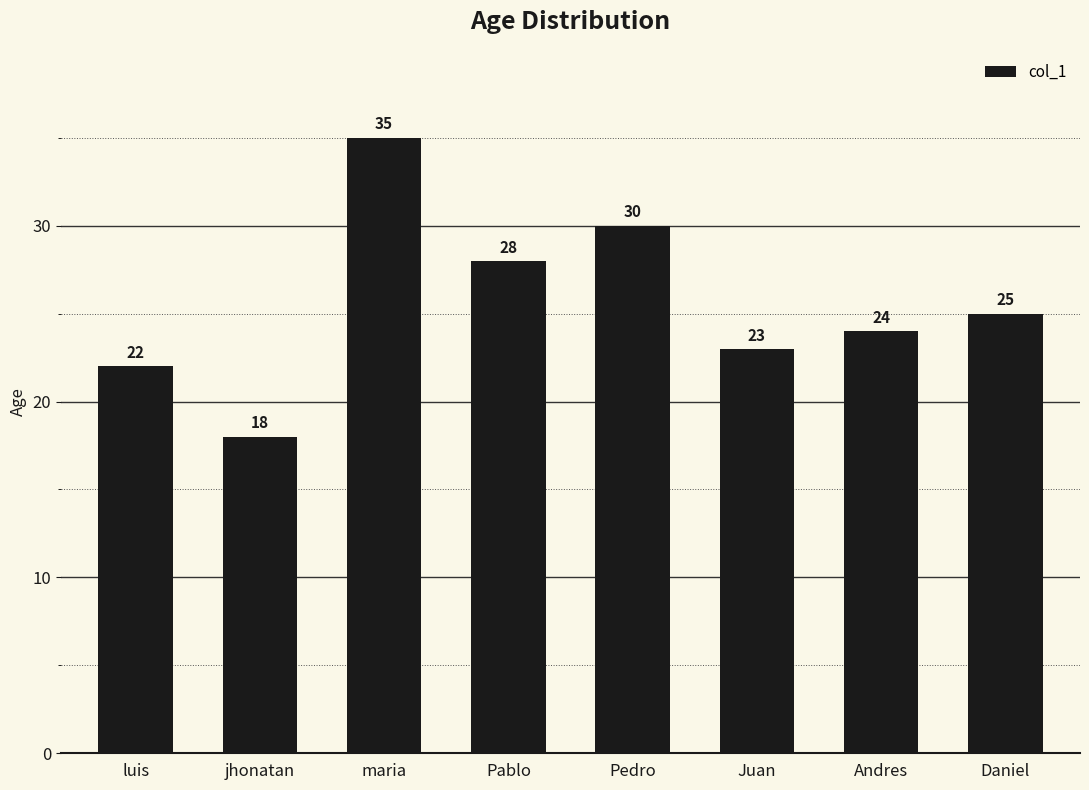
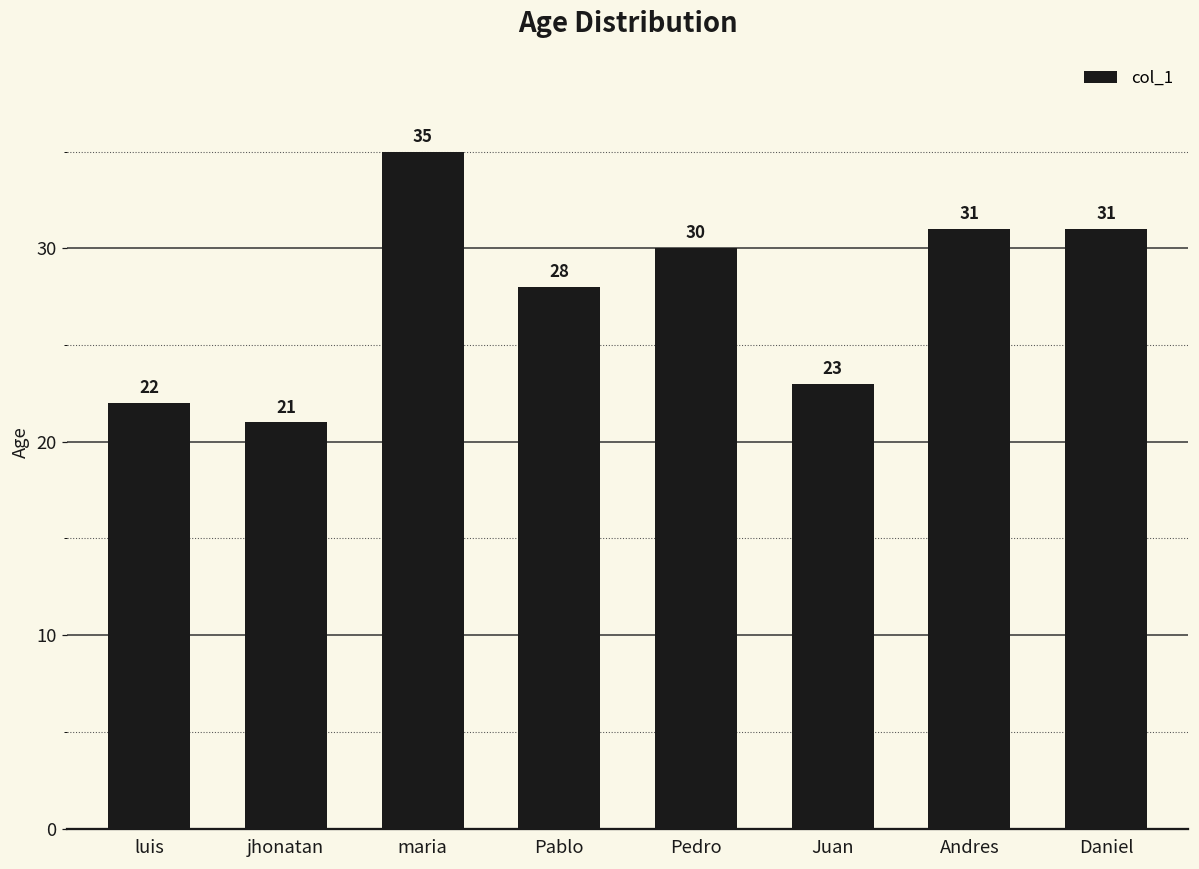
jhonatan: 18 -> 21
Andres: 24 -> 31
Daniel: 25 -> 31
